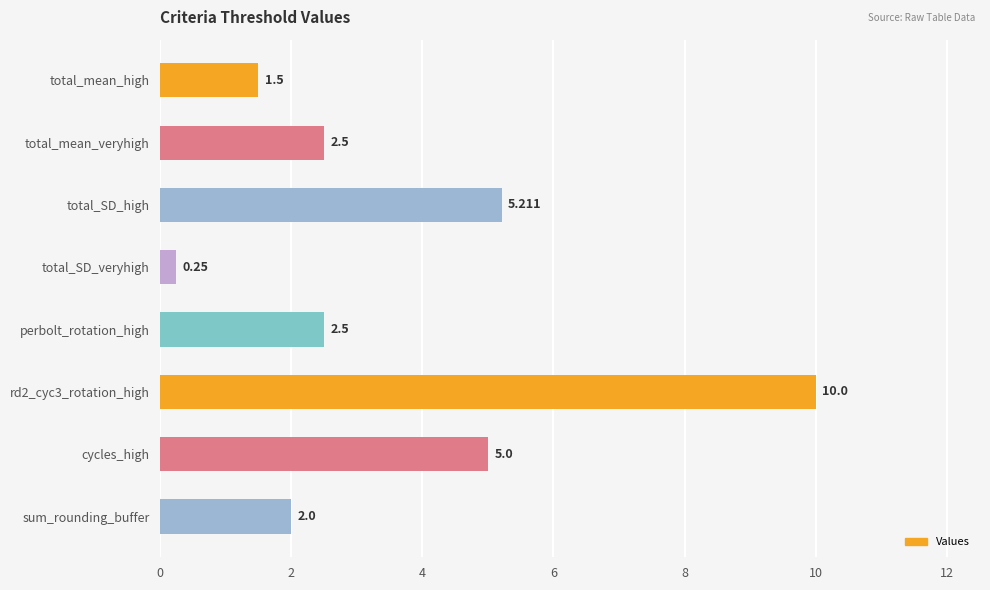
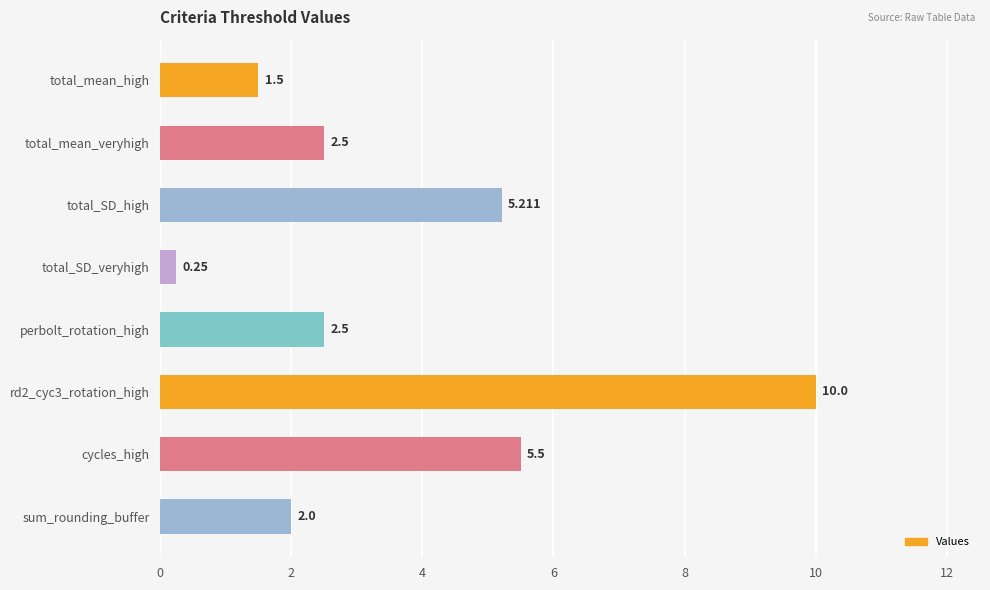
cycles_high: 5.0 -> 5.5
